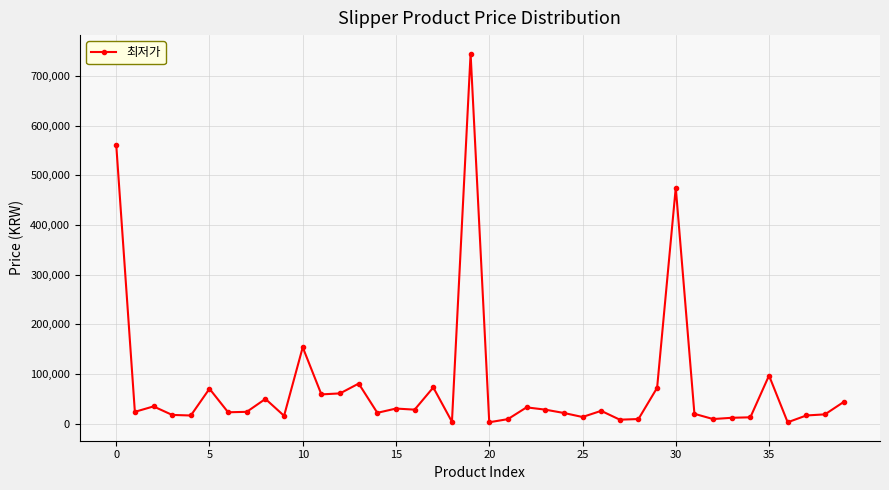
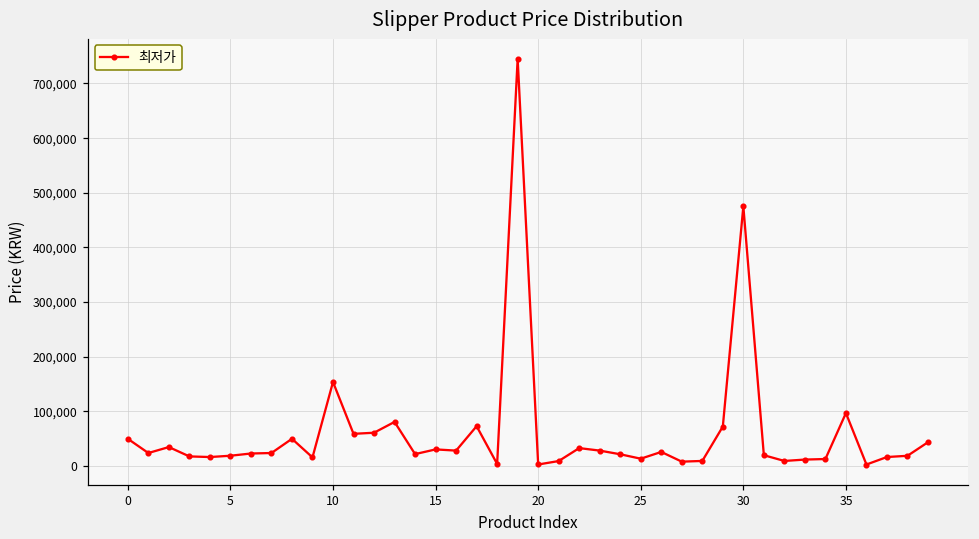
0: 560,000 -> 50,000
5: 70,000 -> 20,000
